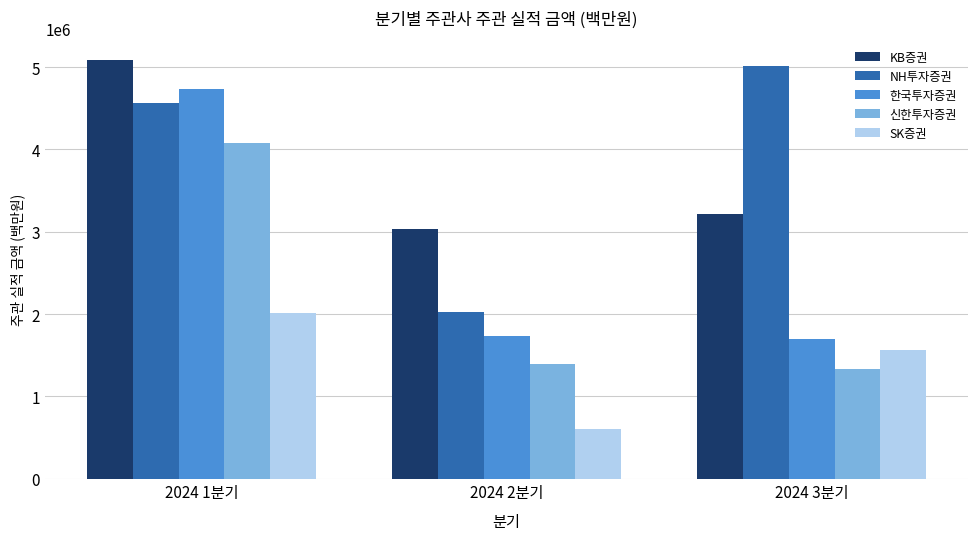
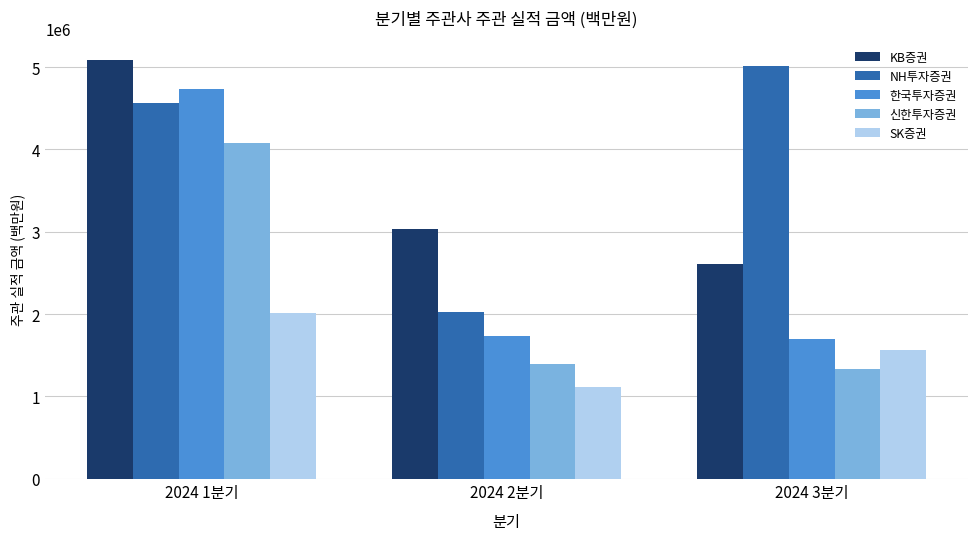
SK증권, 2024 2분기: 600000 -> 1100000
KB증권, 2024 3분기: 3200000 -> 2600000
